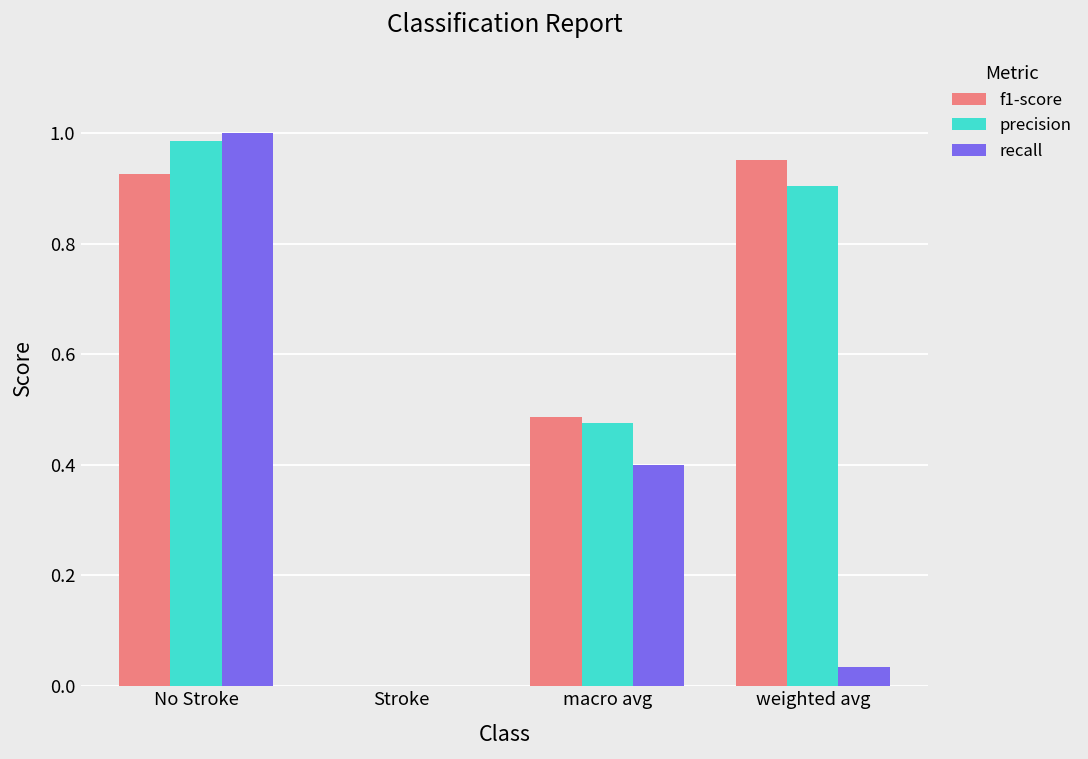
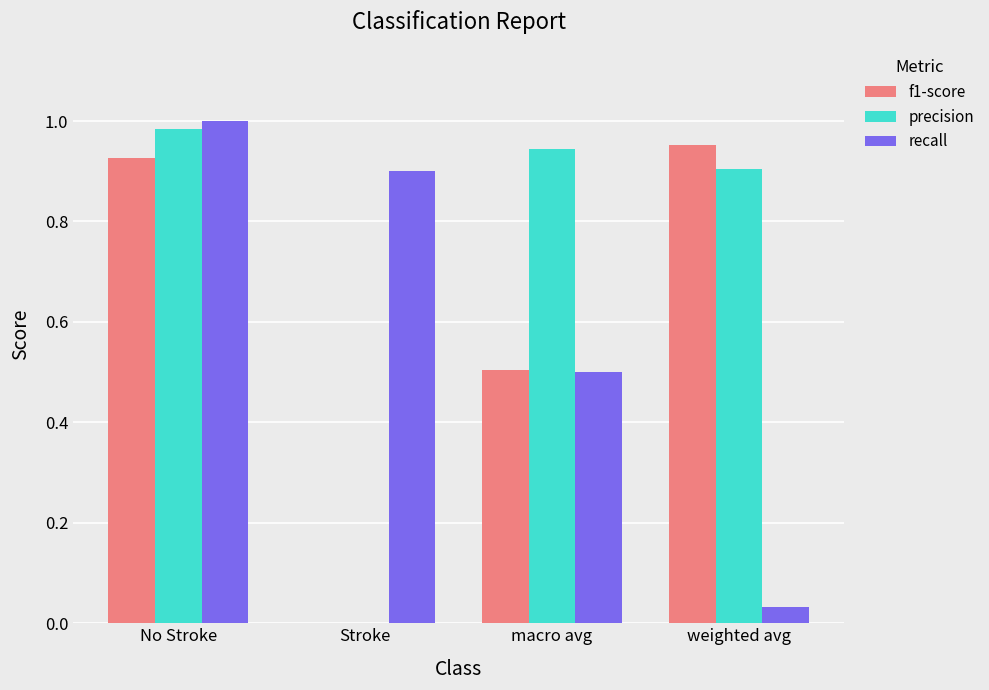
recall, Stroke: 0.0 -> 0.9
f1-score, macro avg: 0.49 -> 0.50
precision, macro avg: 0.48 -> 0.95
recall, macro avg: 0.4 -> 0.5
